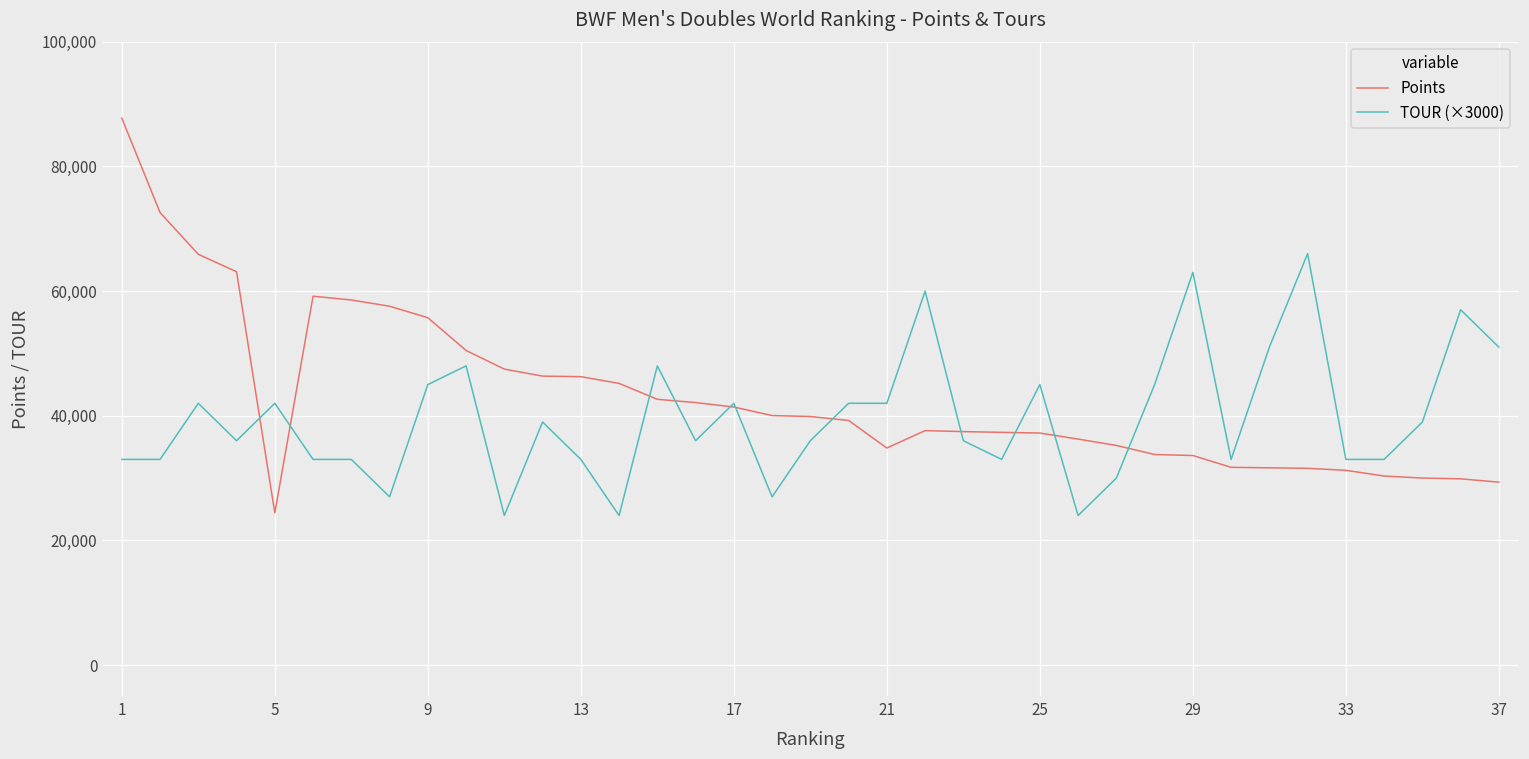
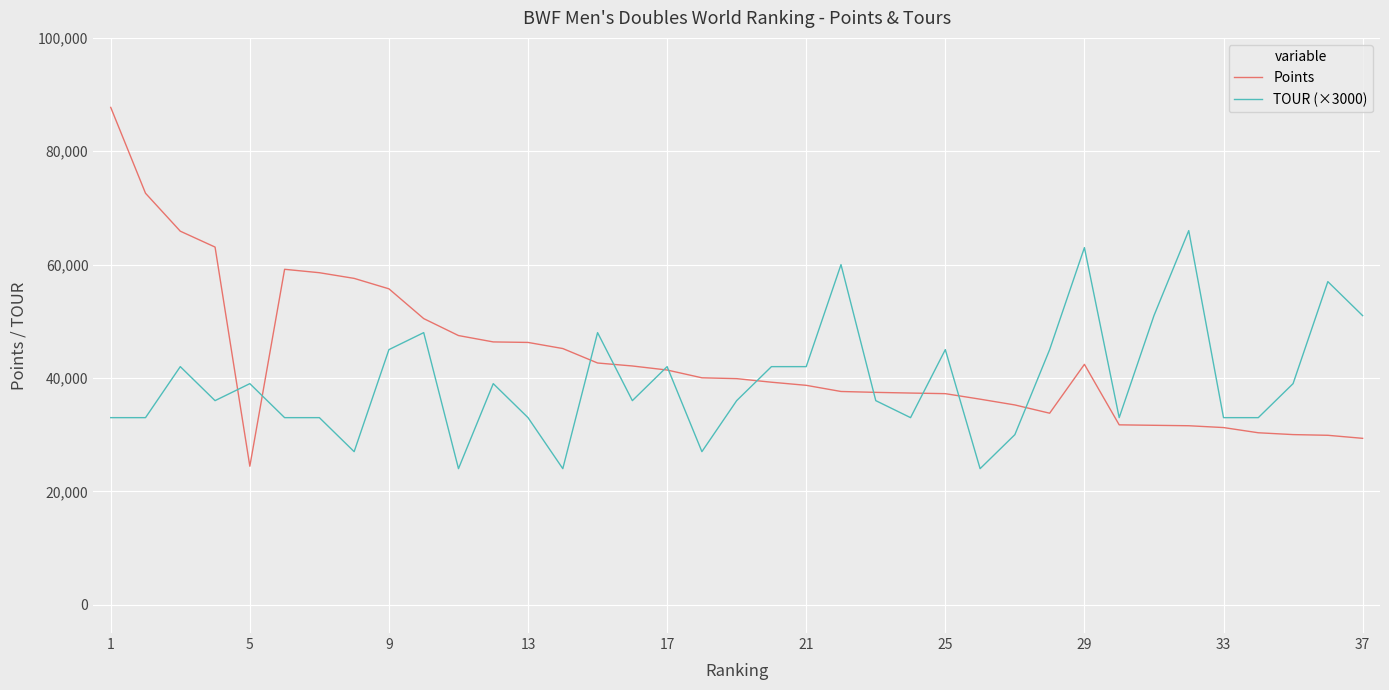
TOUR (×3000), 5: 42,000 -> 39,000
Points, 21: 35,000 -> 39,000
Points, 29: 34,000 -> 42,000
